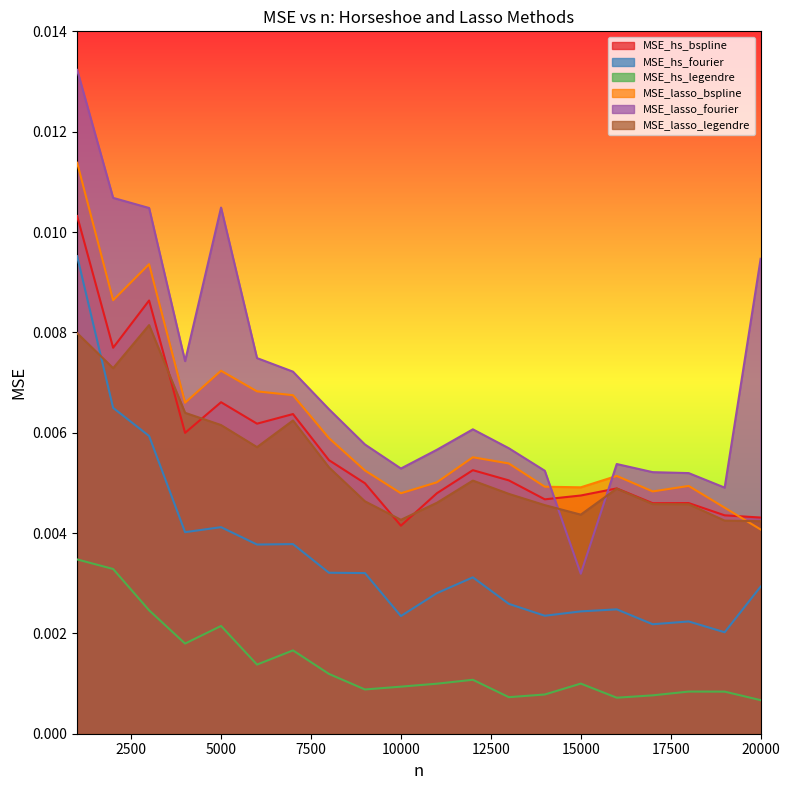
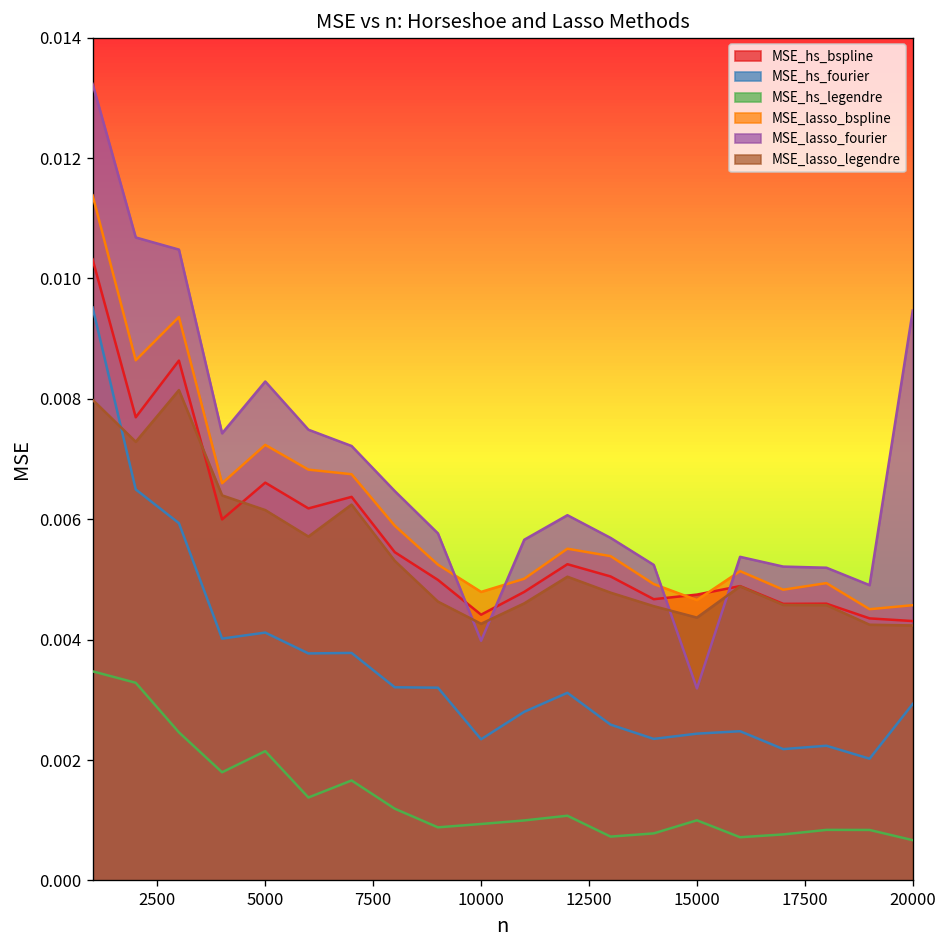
MSE_lasso_fourier, 5000: 0.0105 -> 0.0083
MSE_hs_bspline, 10000: 0.0041 -> 0.0044
MSE_lasso_fourier, 10000: 0.0053 -> 0.0040
MSE_lasso_bspline, 15000: 0.0049 -> 0.0047
MSE_lasso_bspline, 20000: 0.0041 -> 0.0046
